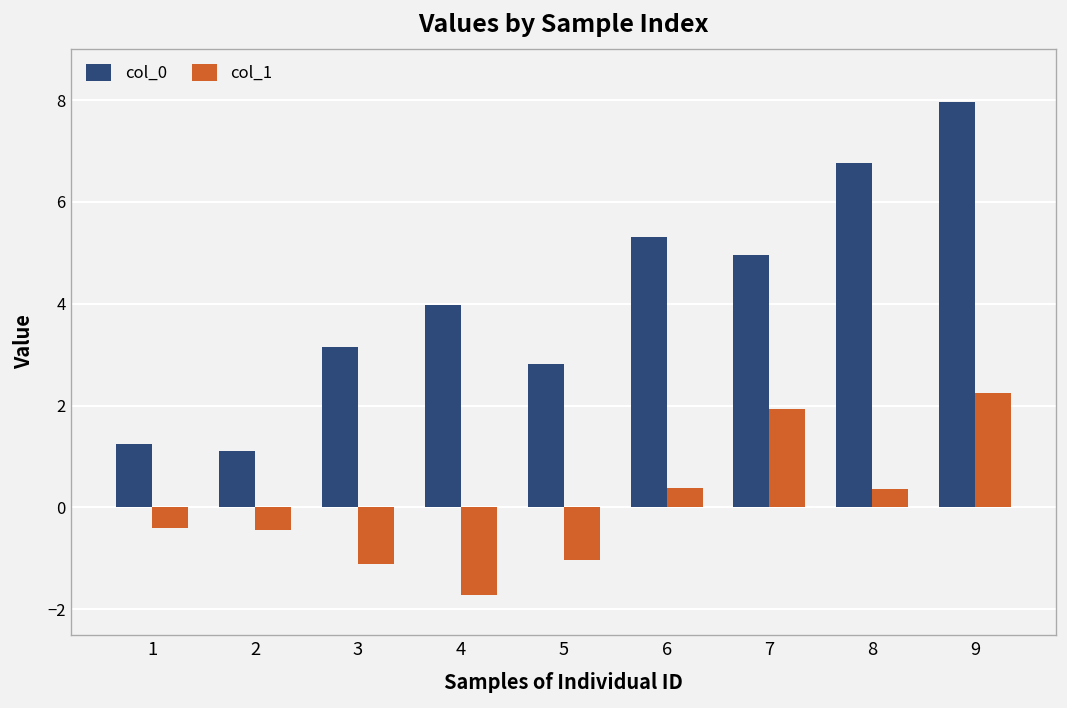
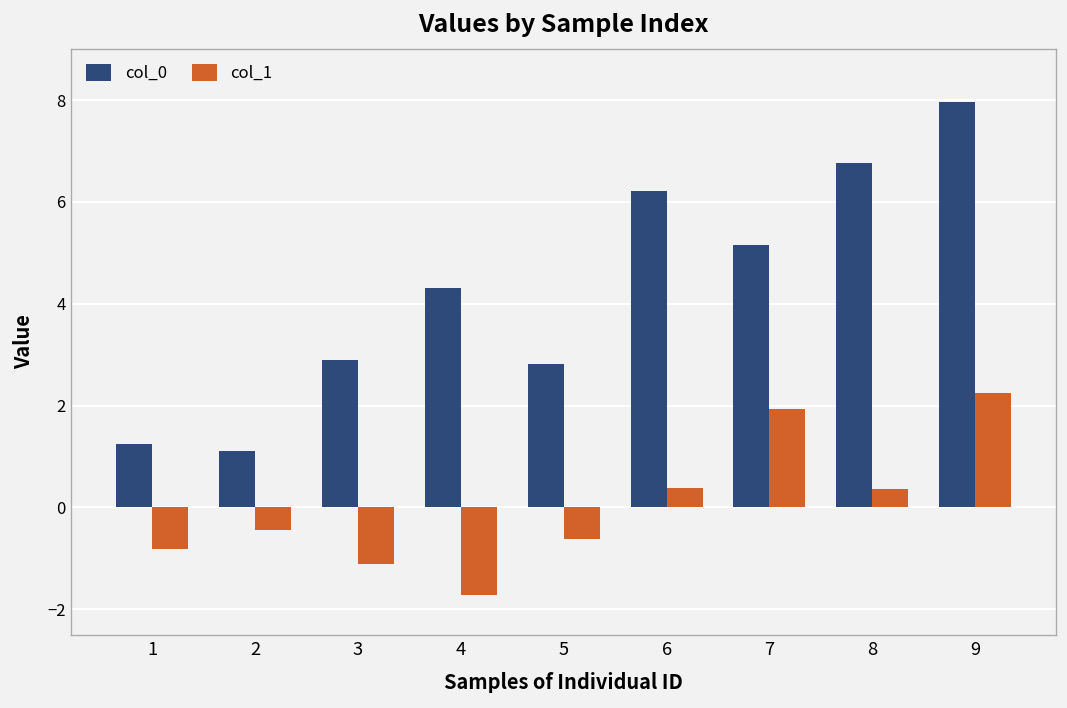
col_1, 1: -0.4 -> -0.8
col_0, 3: 3.1 -> 2.9
col_0, 4: 4.0 -> 4.3
col_1, 5: -1.0 -> -0.6
col_0, 6: 5.3 -> 6.2
col_0, 7: 5.0 -> 5.2
